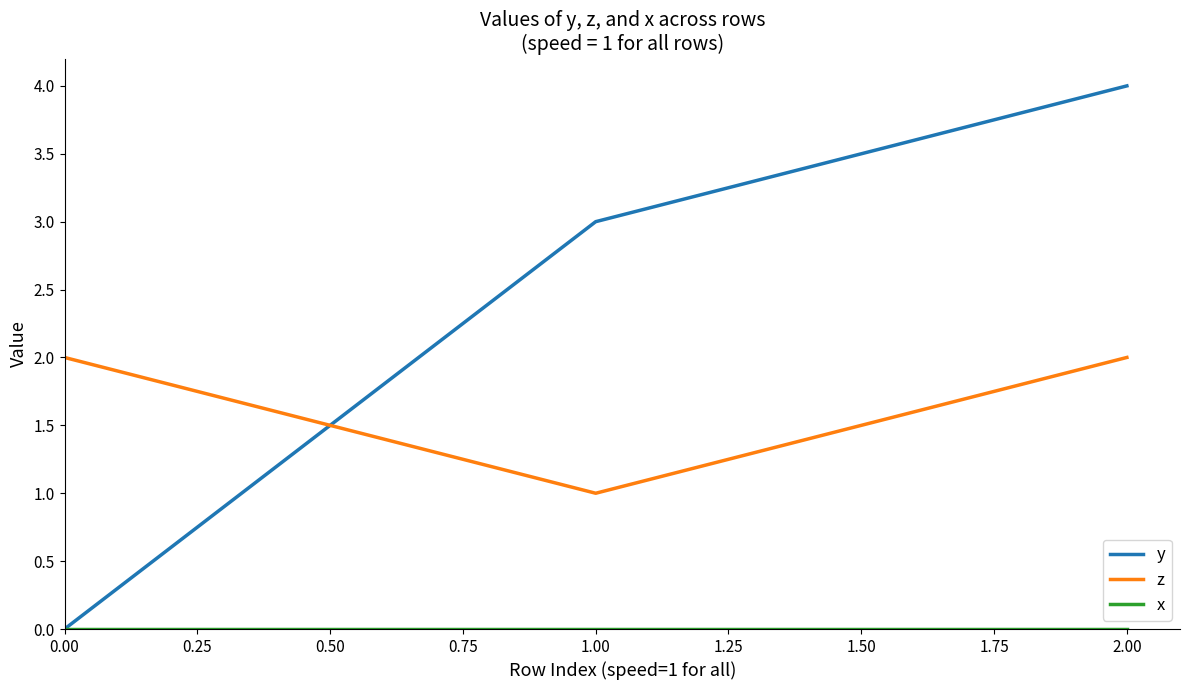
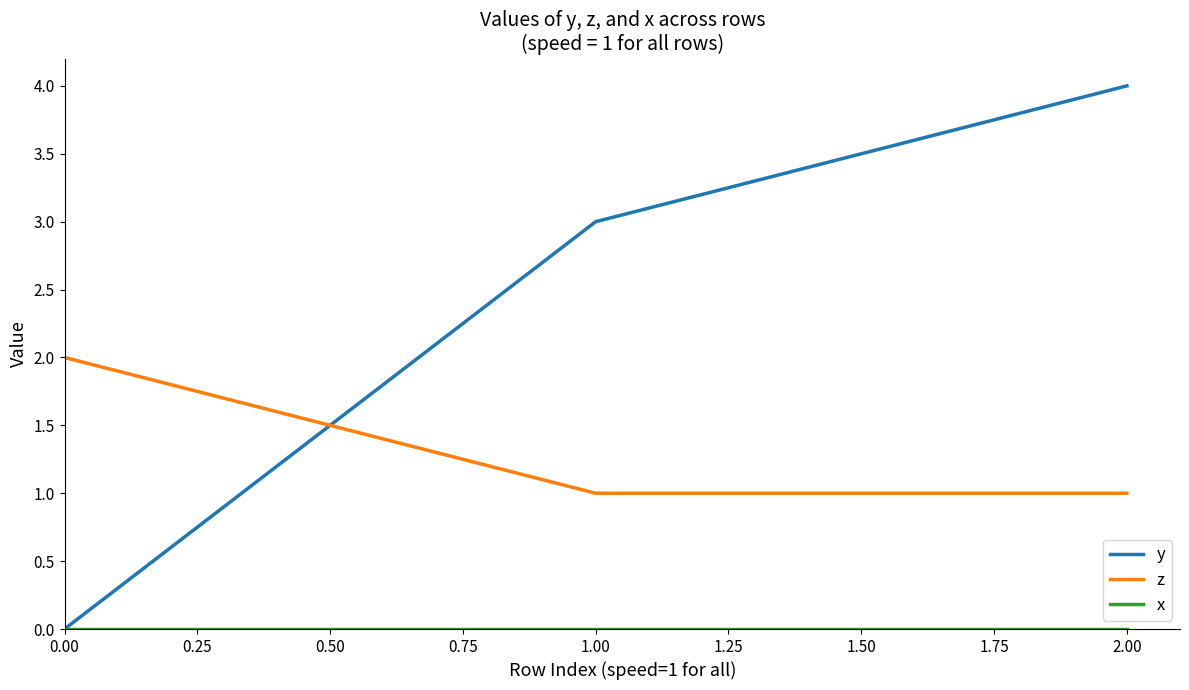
z, 2.00: 2 -> 1
